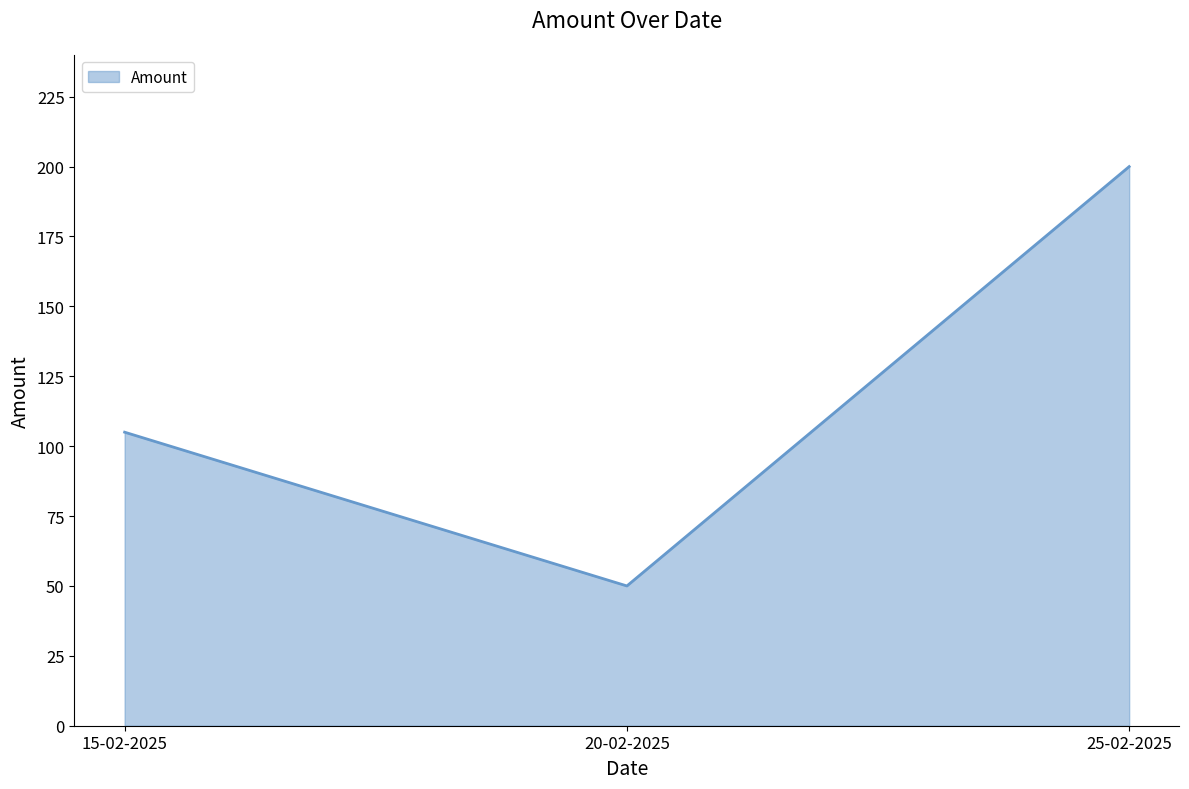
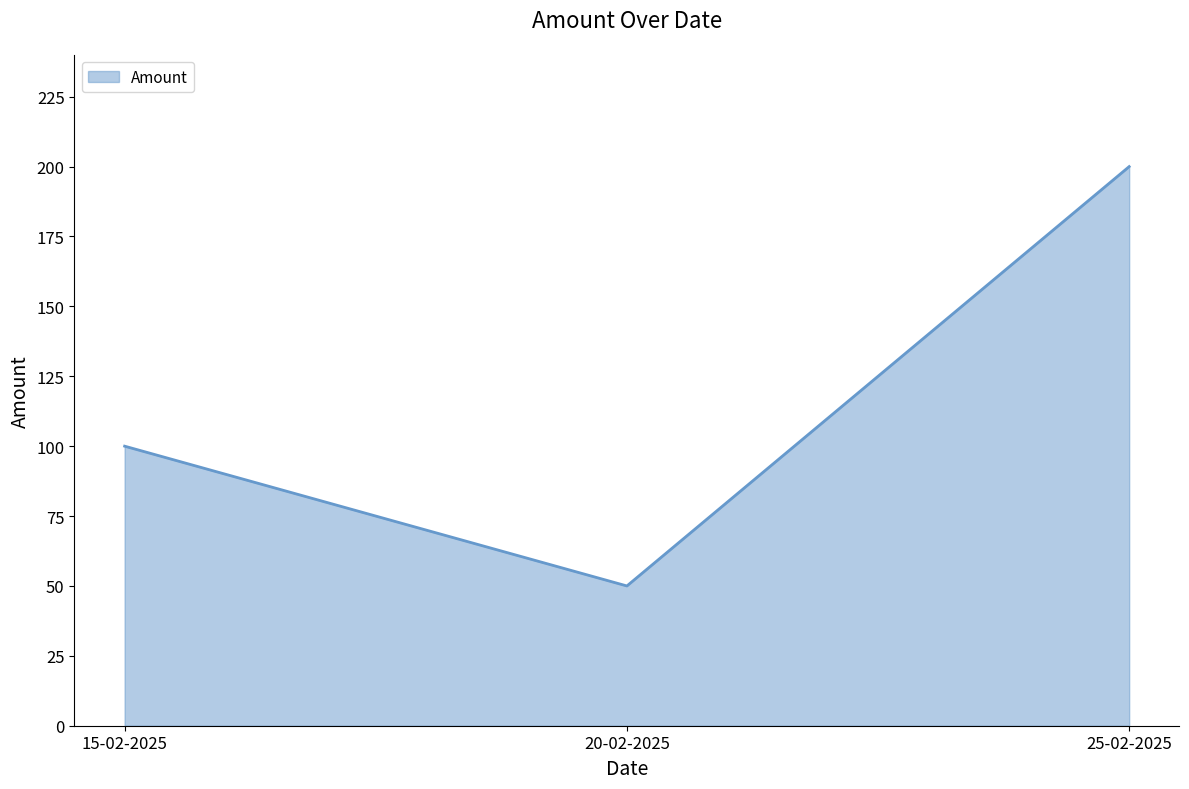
15-02-2025: 105 -> 100
